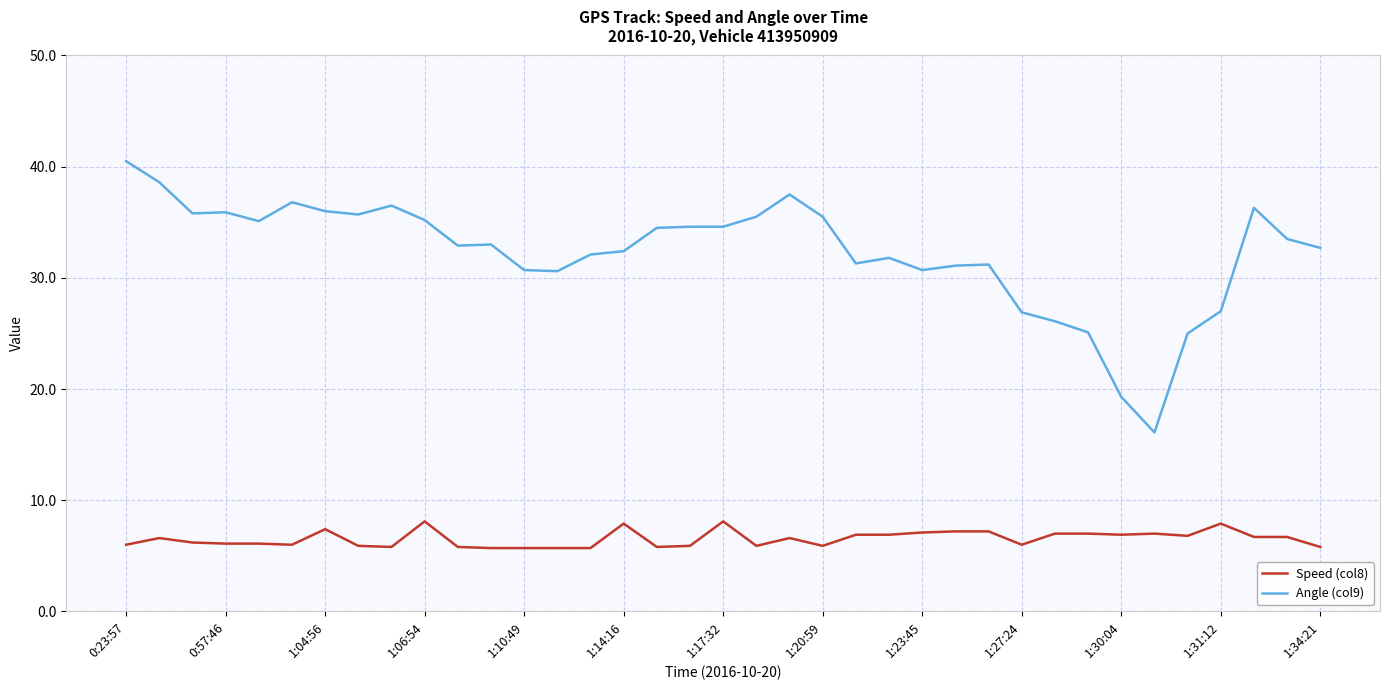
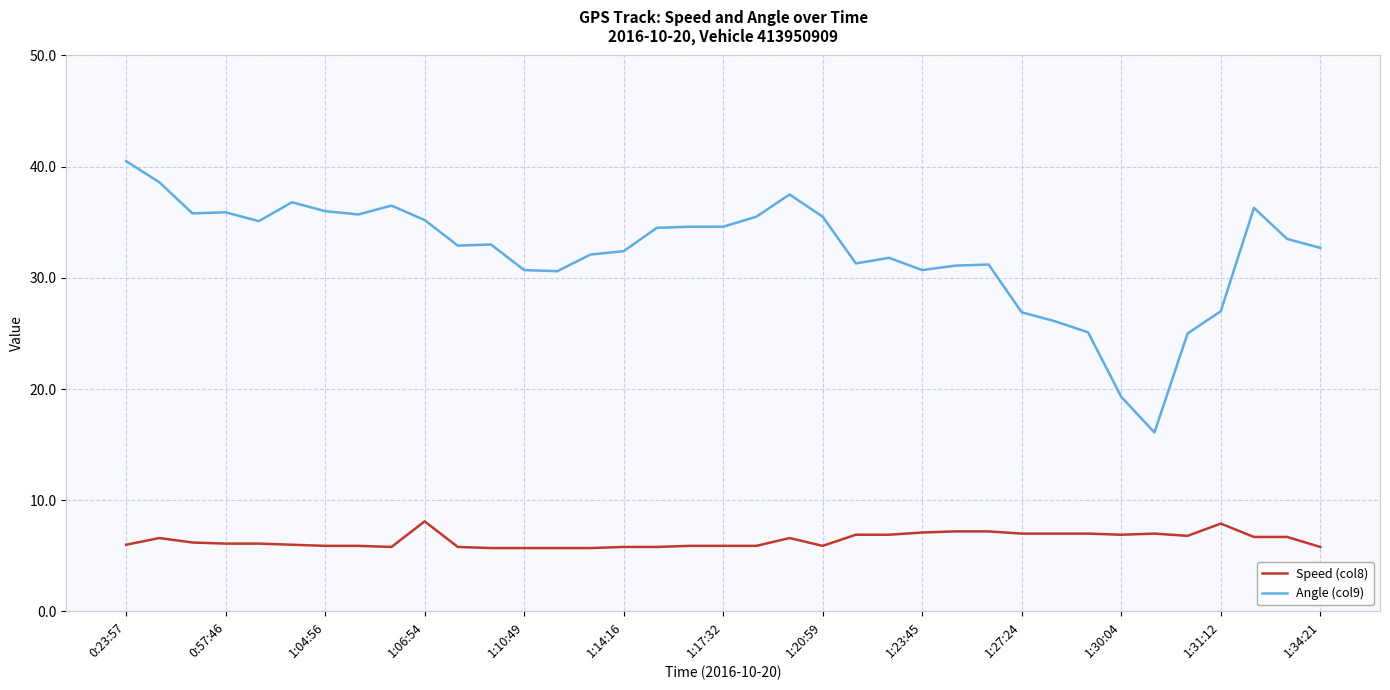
Speed (col8), 1:04:56: 7.4 -> 5.9
Speed (col8), 1:14:16: 7.9 -> 5.8
Speed (col8), 1:17:32: 8.1 -> 5.9
Speed (col8), 1:27:24: 6 -> 7
